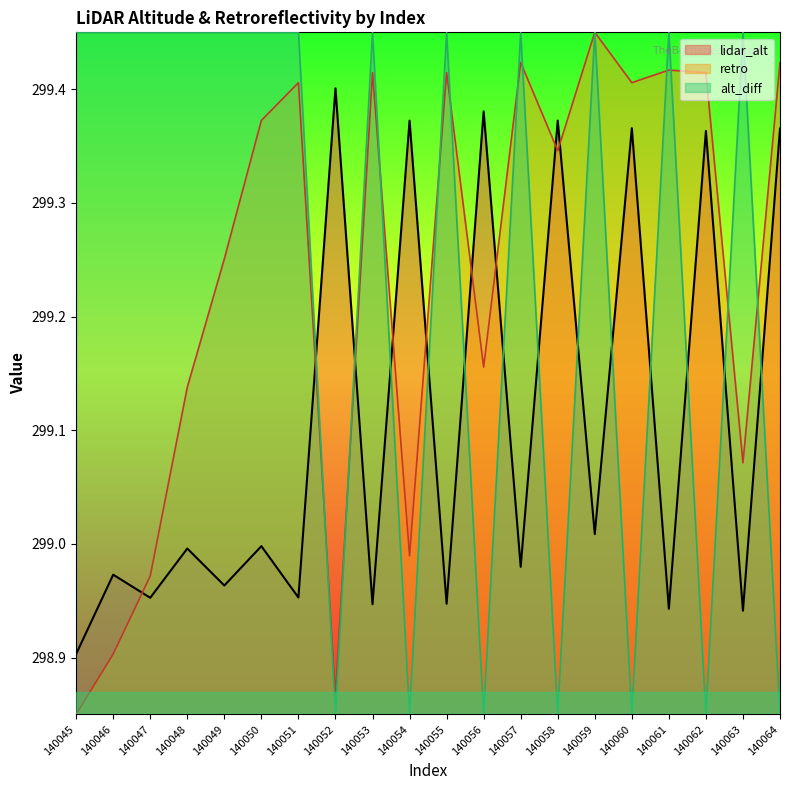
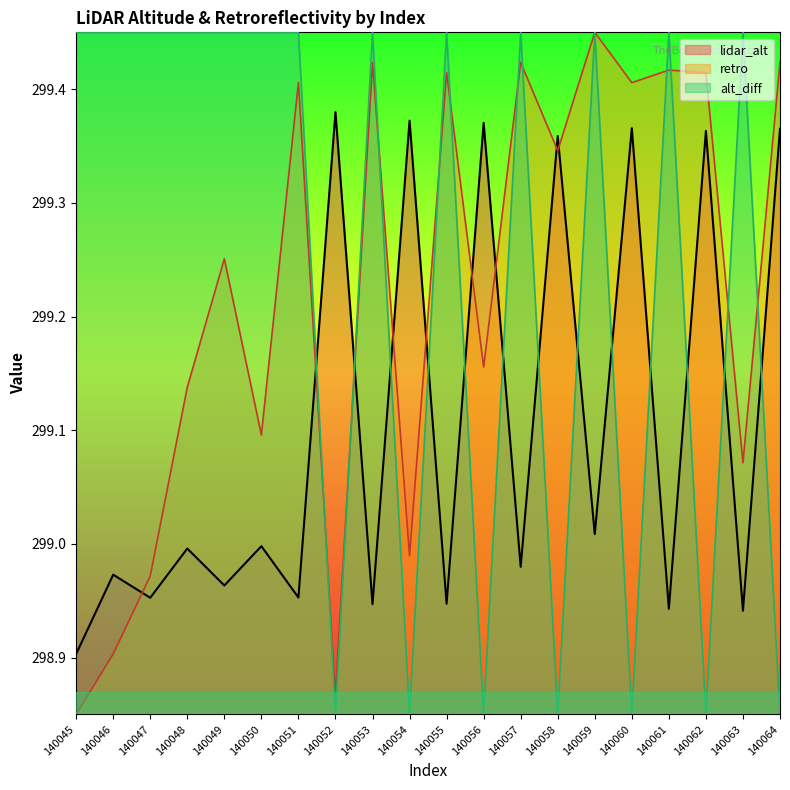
retro, 140050: 299.373 -> 299.096
lidar_alt, 140052: 299.401 -> 299.380
retro, 140053: 299.415 -> 299.423
lidar_alt, 140056: 299.381 -> 299.370
lidar_alt, 140058: 299.372 -> 299.359
